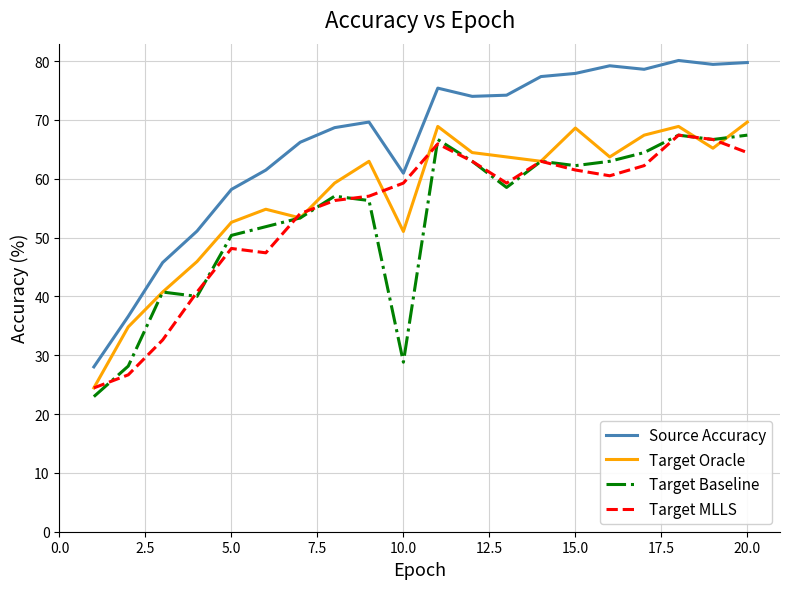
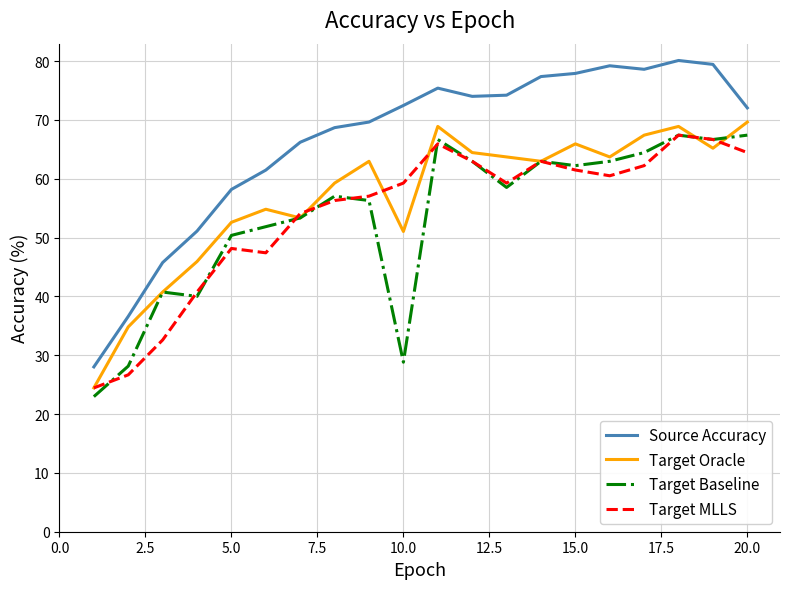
Source Accuracy, 10.0: 61 -> 72
Target Oracle, 15.0: 69 -> 66
Source Accuracy, 20.0: 80 -> 72
